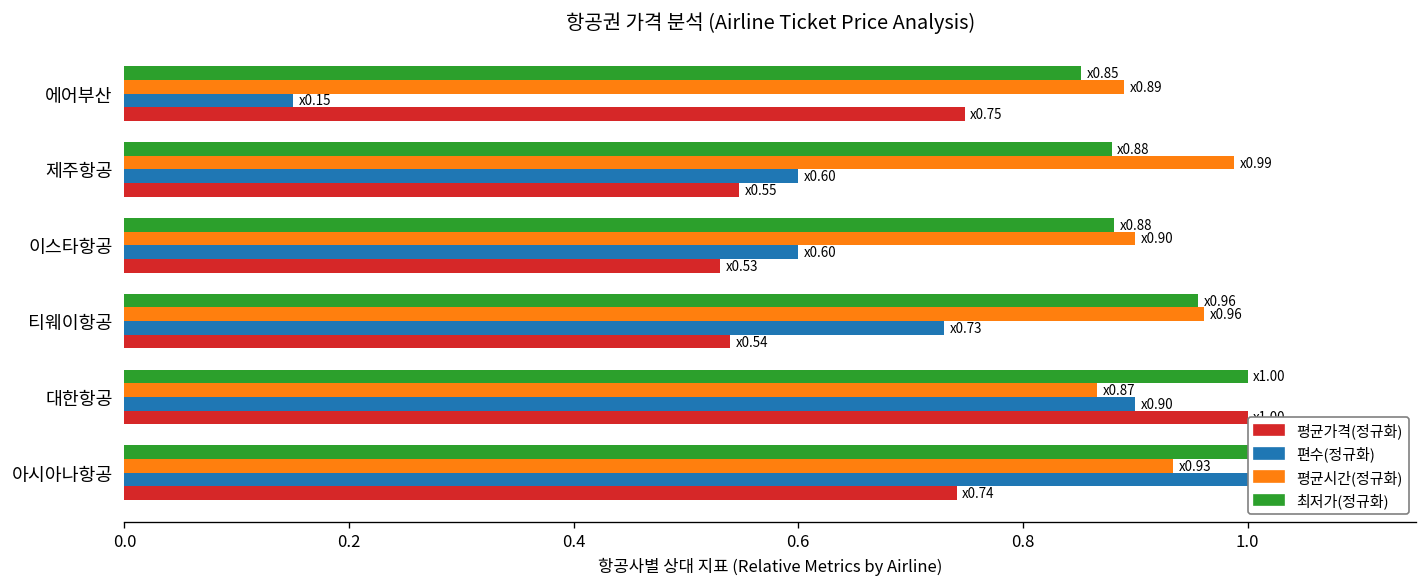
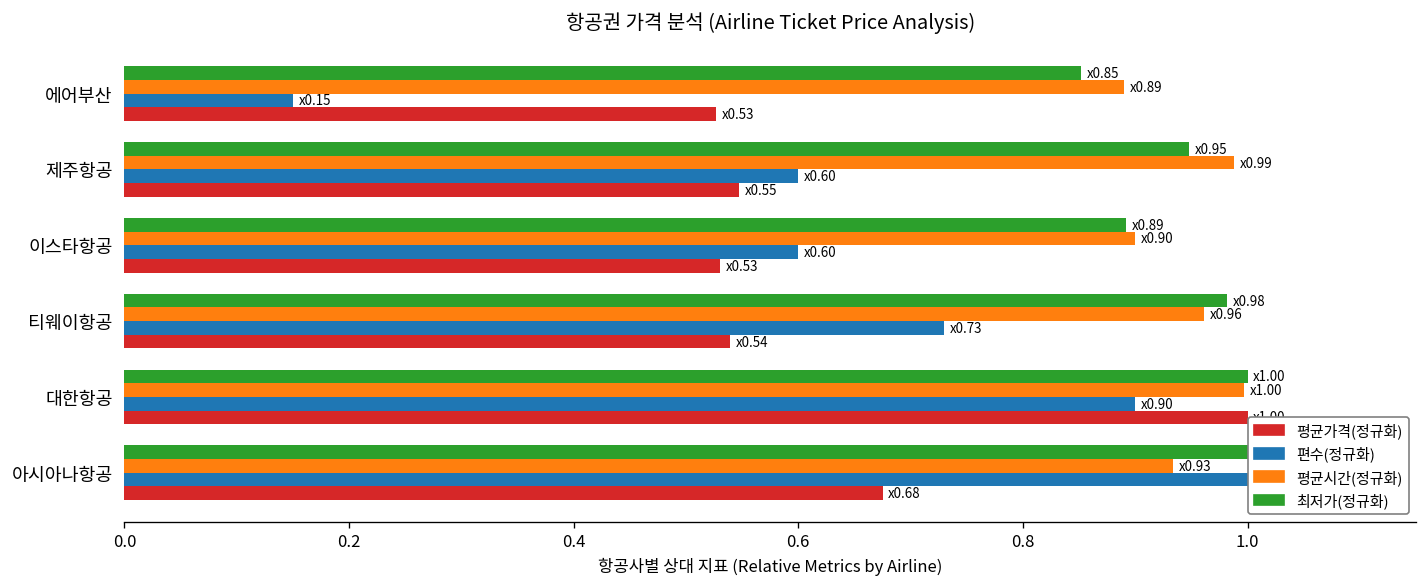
평균가격(정규화), 에어부산: 0.75 -> 0.53
최저가(정규화), 제주항공: 0.88 -> 0.95
최저가(정규화), 이스타항공: 0.88 -> 0.89
최저가(정규화), 티웨이항공: 0.96 -> 0.98
평균시간(정규화), 대한항공: 0.87 -> 1.00
평균가격(정규화), 아시아나항공: 0.74 -> 0.68
